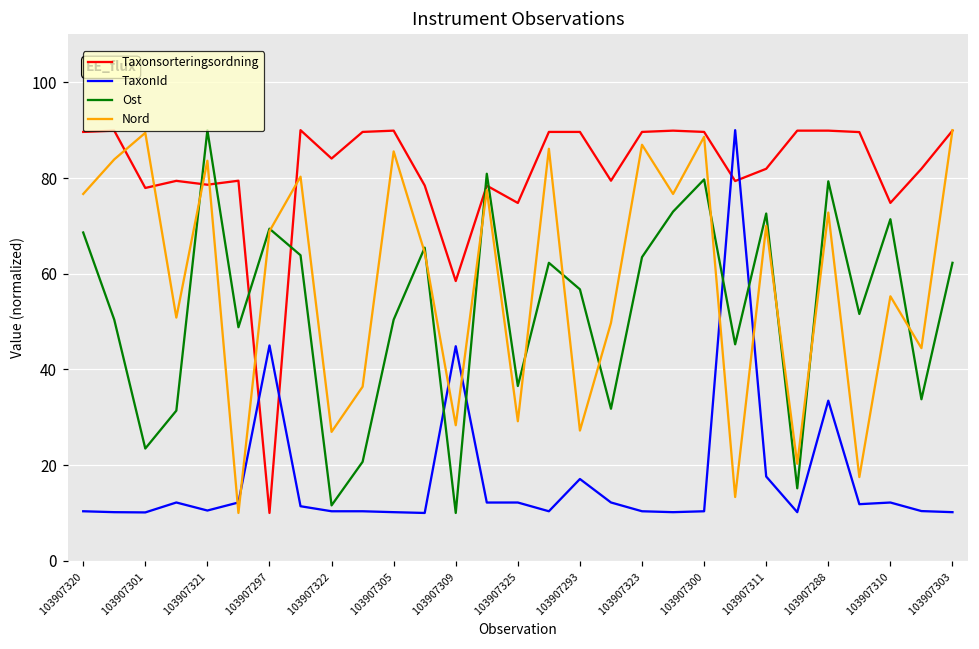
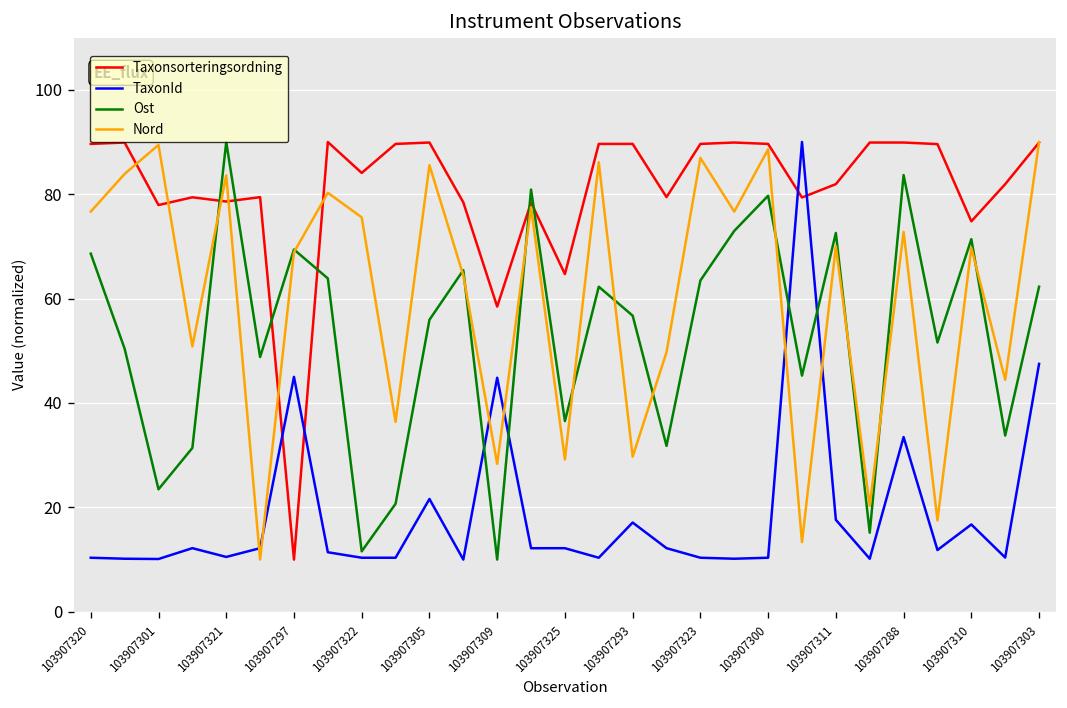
Nord, 103907322: 27 -> 76
TaxonId, 103907305: 10 -> 22
Ost, 103907305: 50 -> 56
Taxonsorteringsordning, 103907325: 75 -> 65
Nord, 103907293: 27 -> 30
Ost, 103907288: 79 -> 84
TaxonId, 103907310: 12 -> 17
Nord, 103907310: 55 -> 70
TaxonId, 103907303: 10 -> 47
